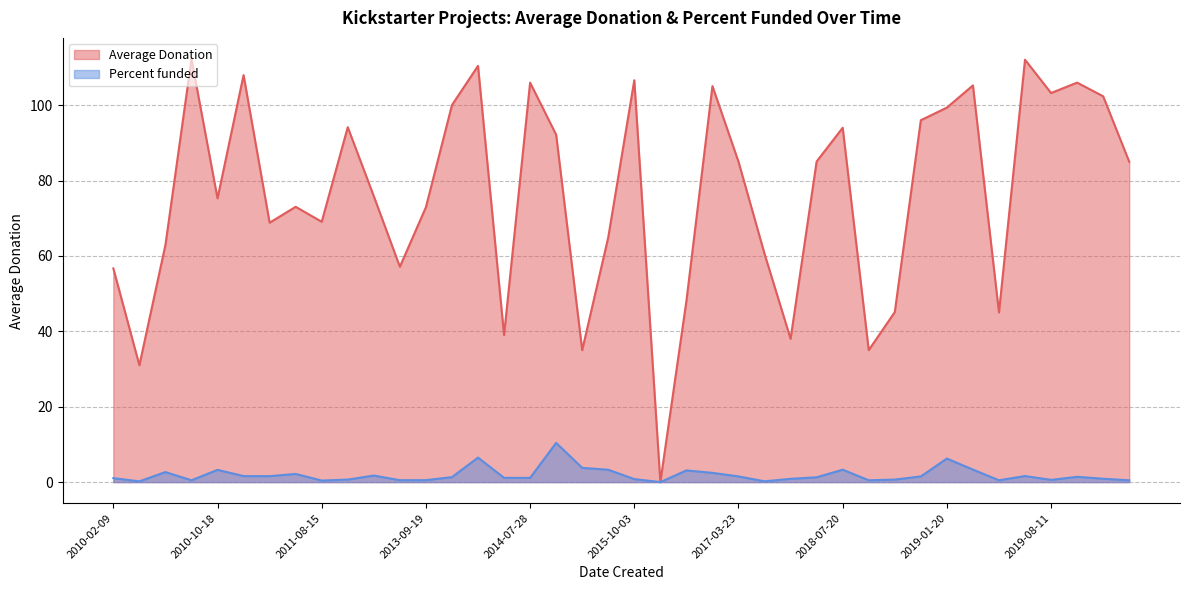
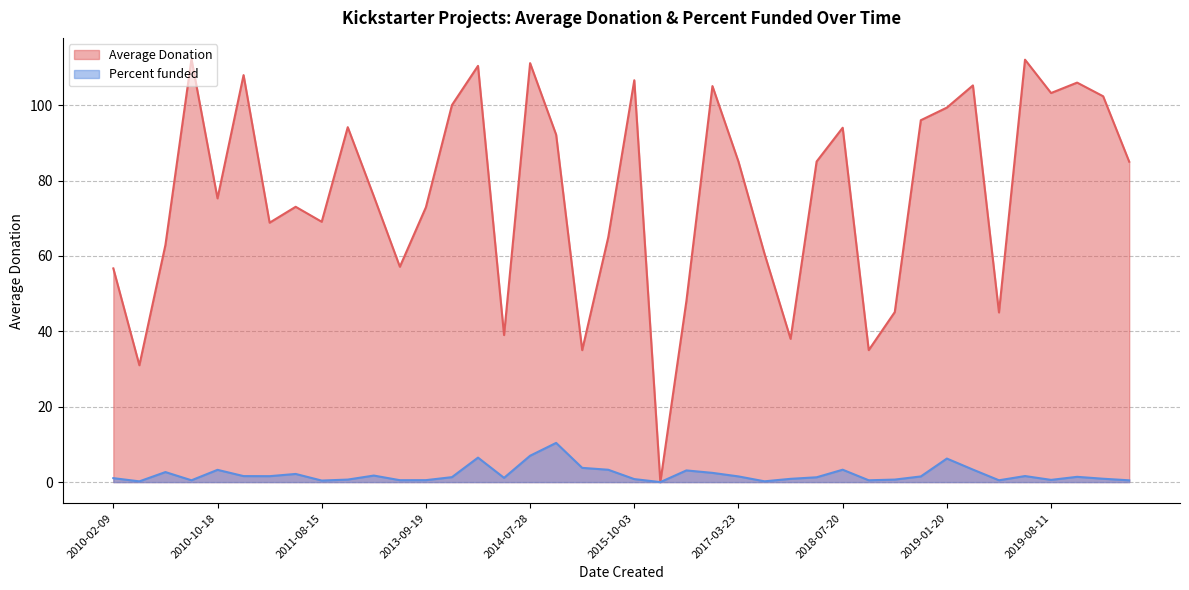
Average Donation, 2014-07-28: 106 -> 111
Percent funded, 2014-07-28: 1 -> 7
